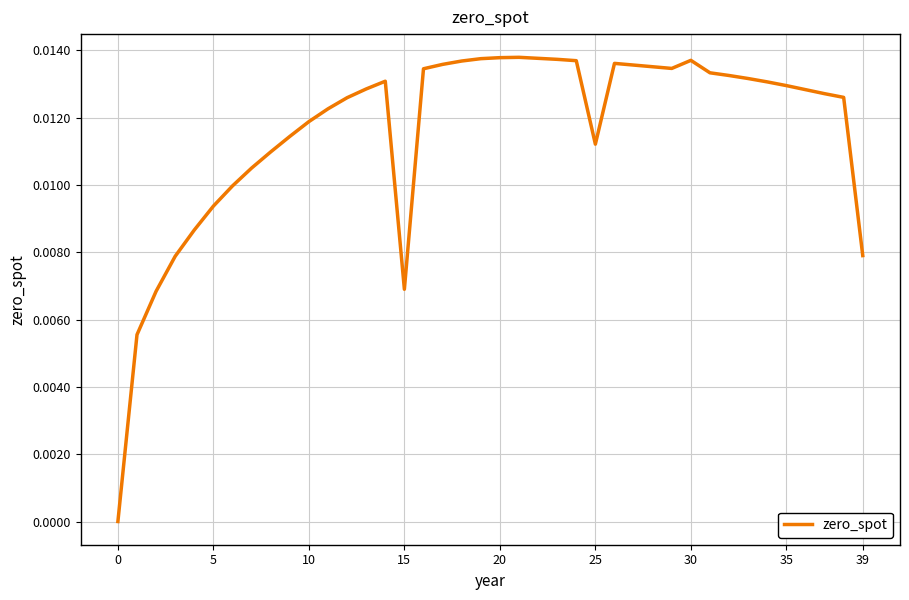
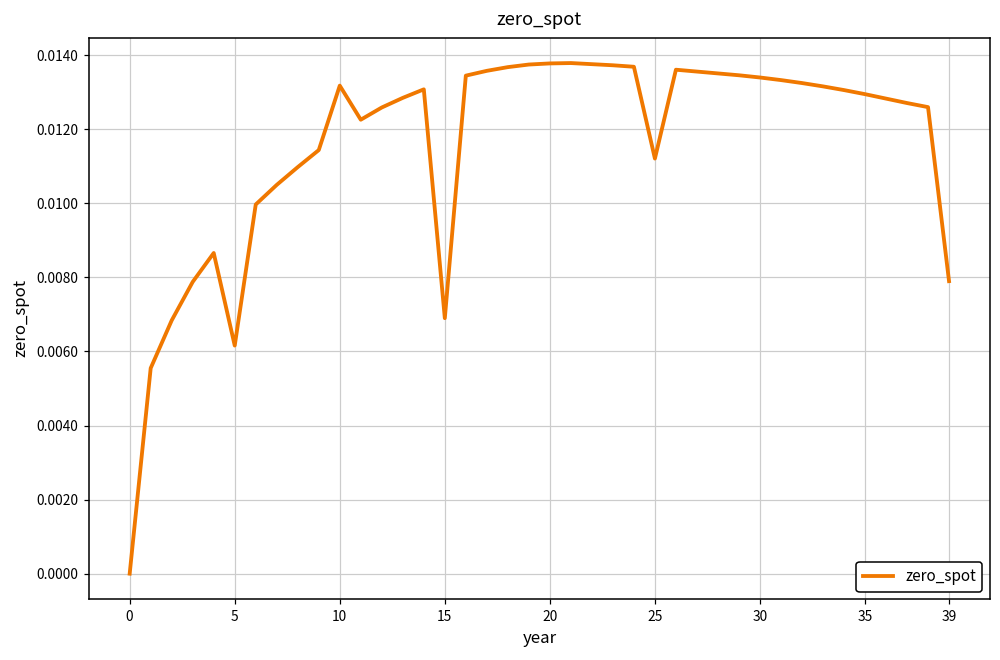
5: 0.0094 -> 0.0062
10: 0.0119 -> 0.0132
30: 0.0137 -> 0.0134
